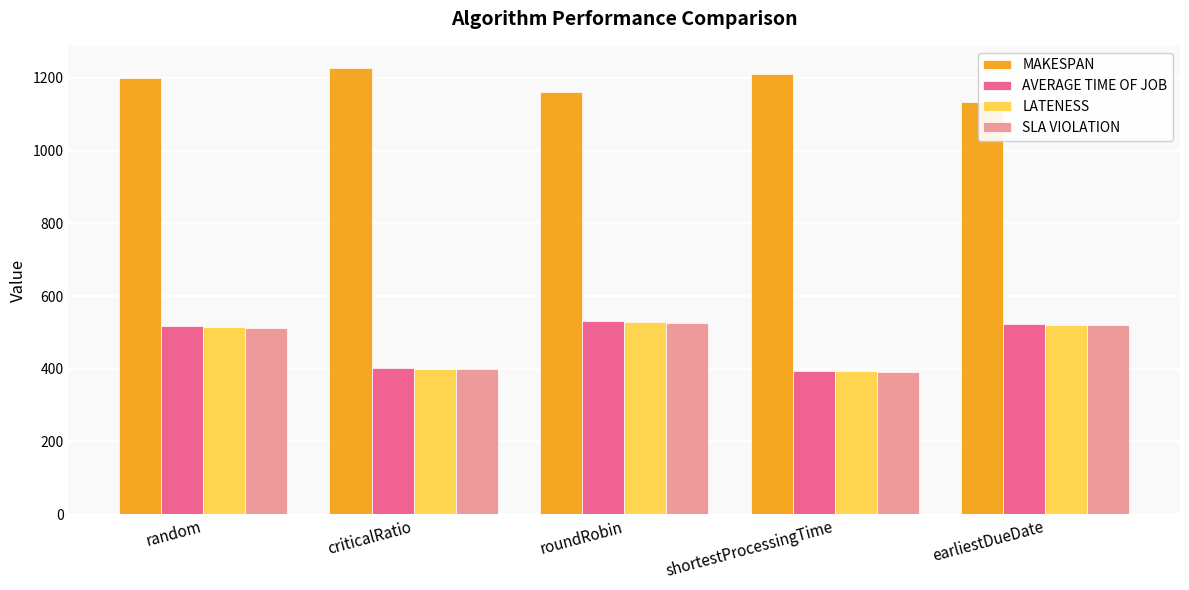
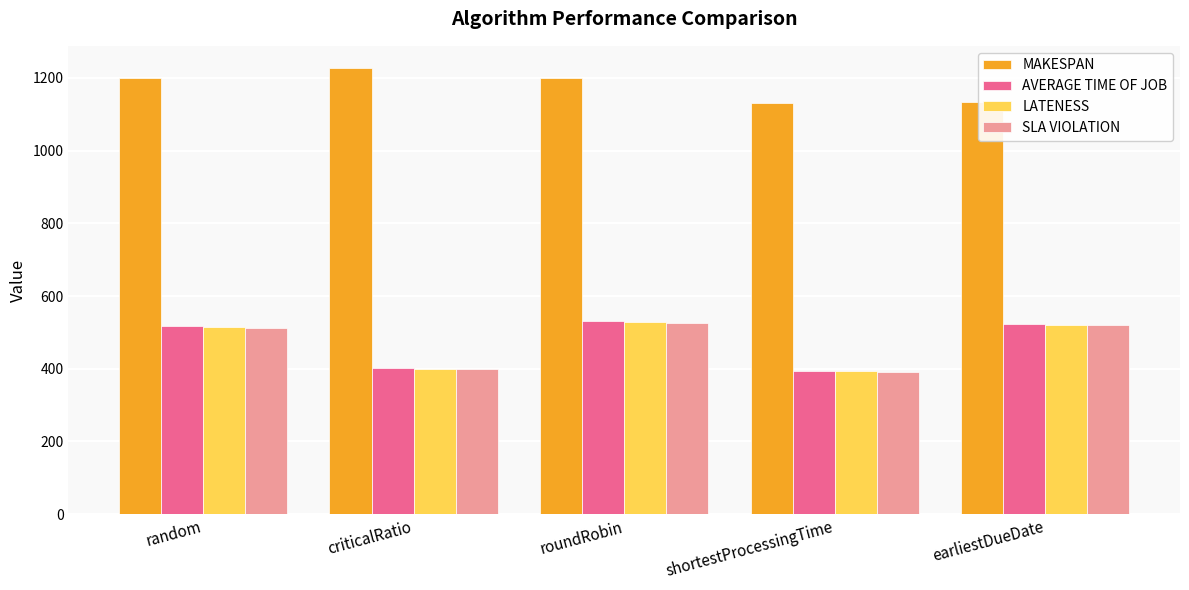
MAKESPAN, roundRobin: 1160 -> 1200
MAKESPAN, shortestProcessingTime: 1210 -> 1130
